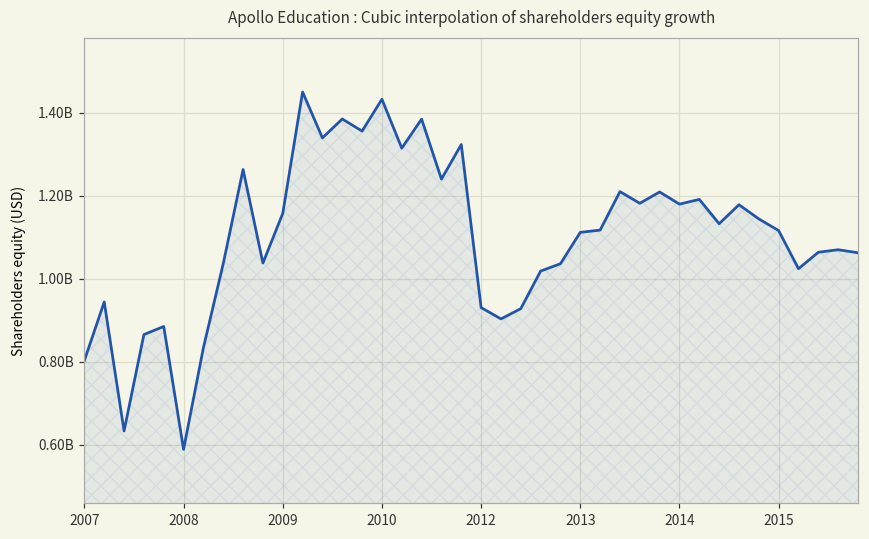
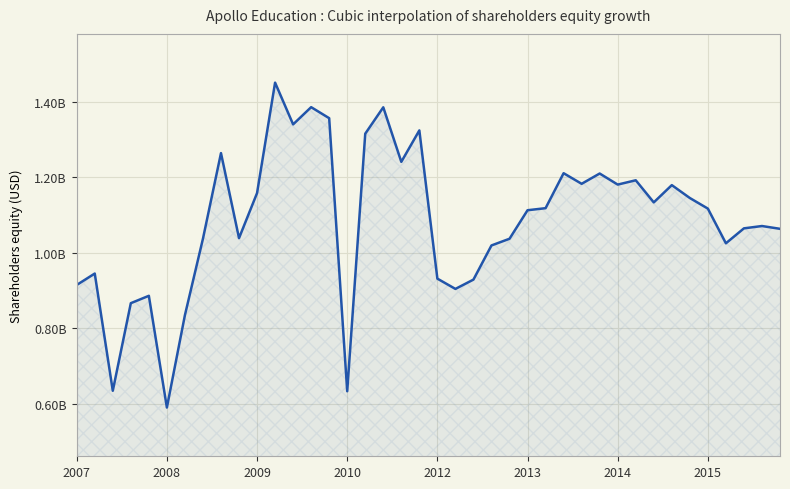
2007: 800000000 -> 910000000
2010: 1430000000 -> 630000000
